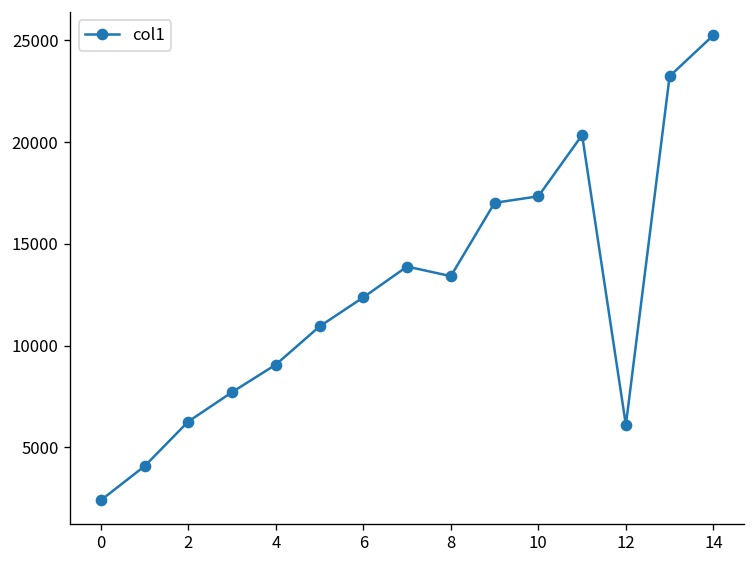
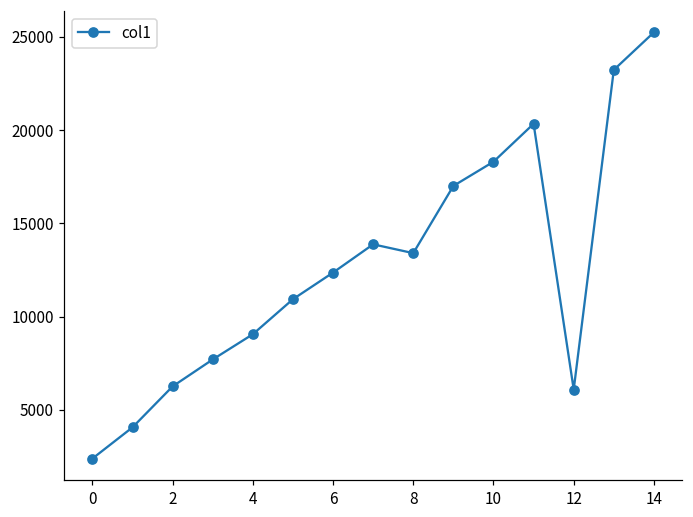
10: 17300 -> 18300
